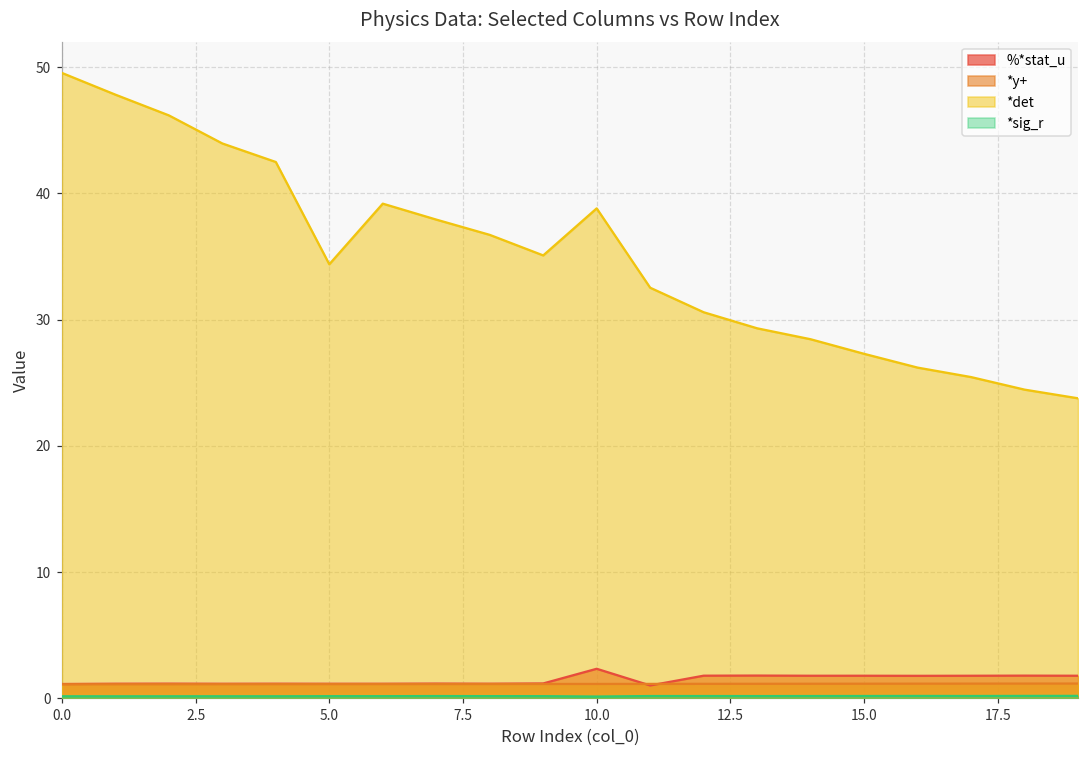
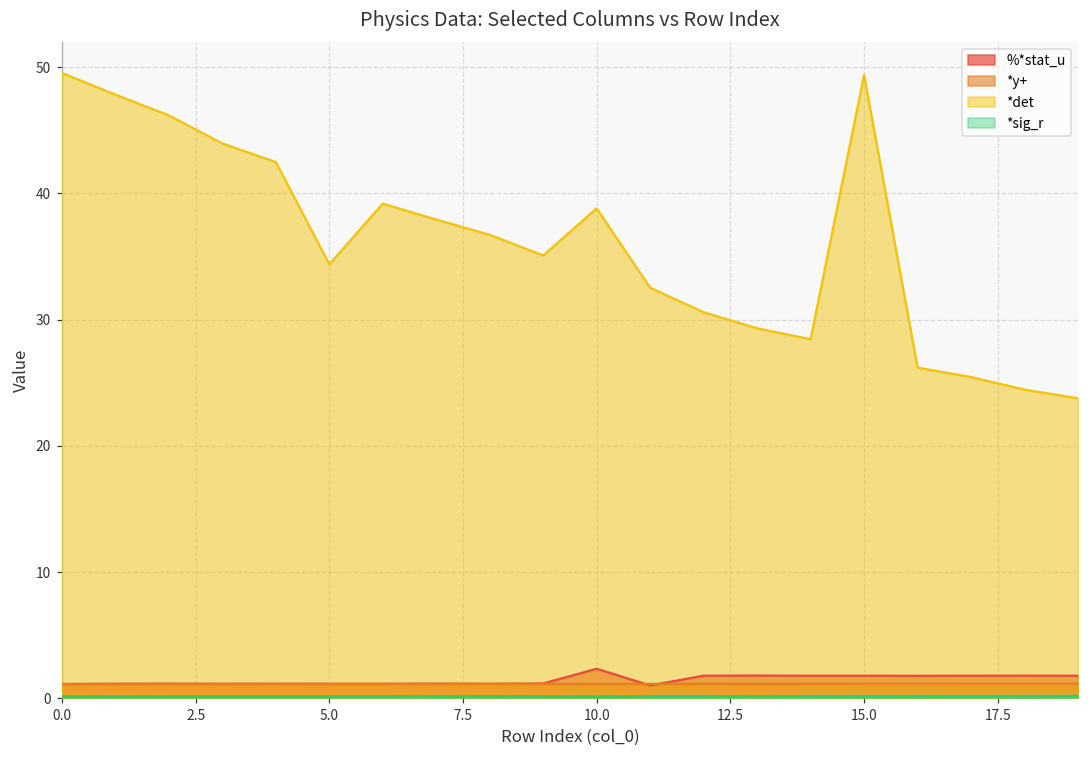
*det, 15.0: 27.3 -> 49.4
